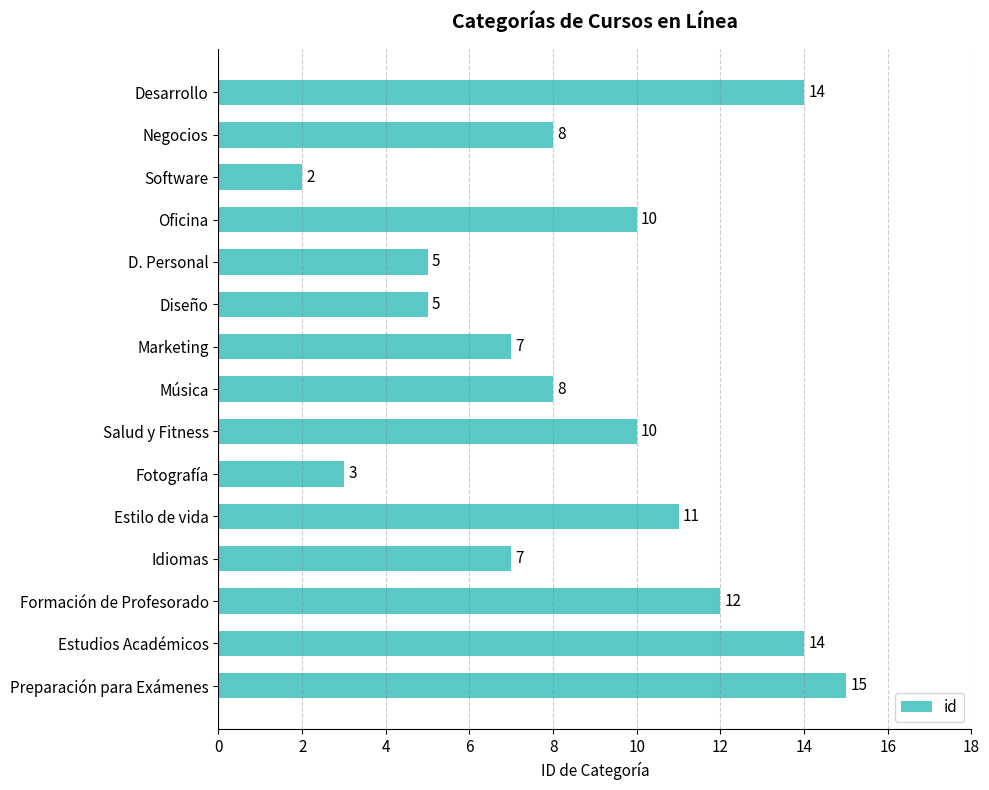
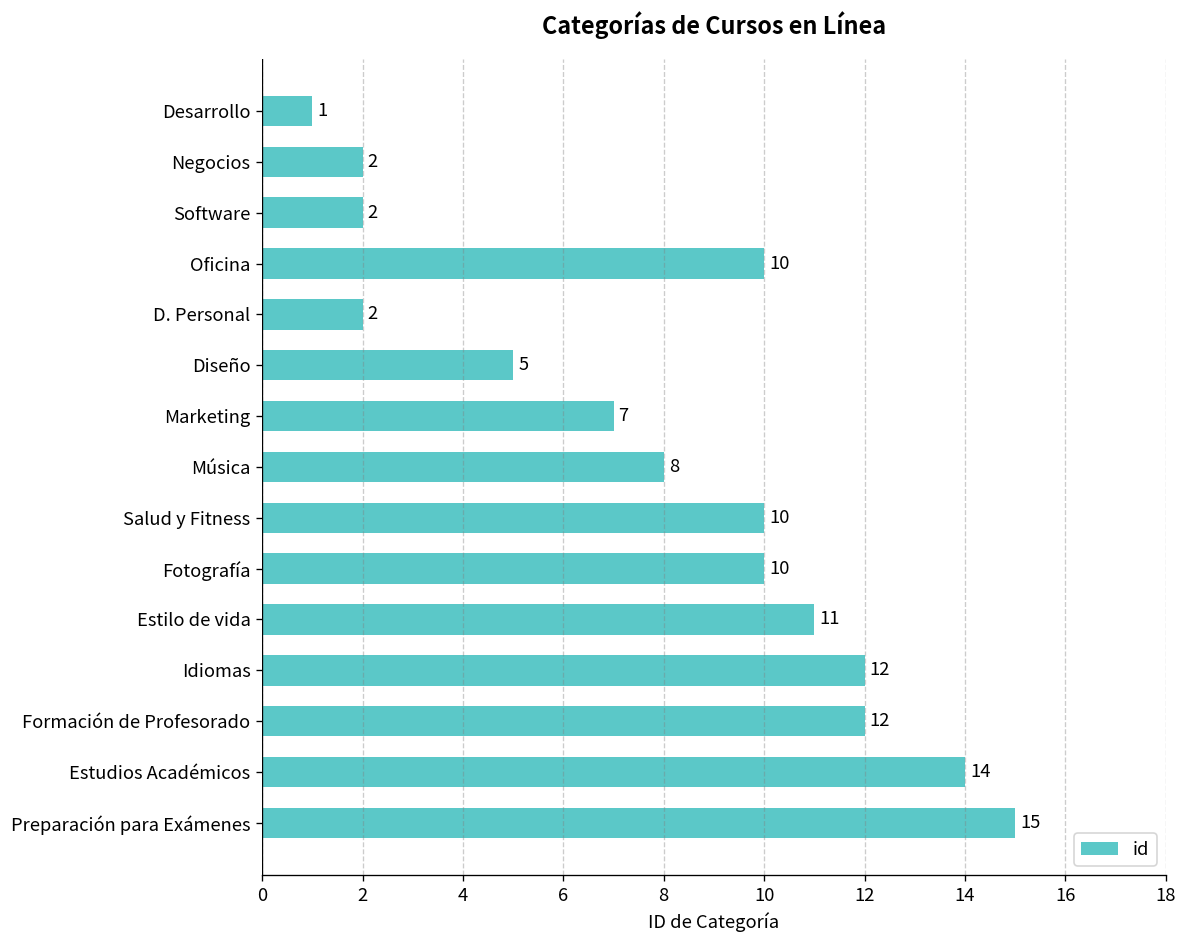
Desarrollo: 14 -> 1
Negocios: 8 -> 2
D. Personal: 5 -> 2
Fotografía: 3 -> 10
Idiomas: 7 -> 12
